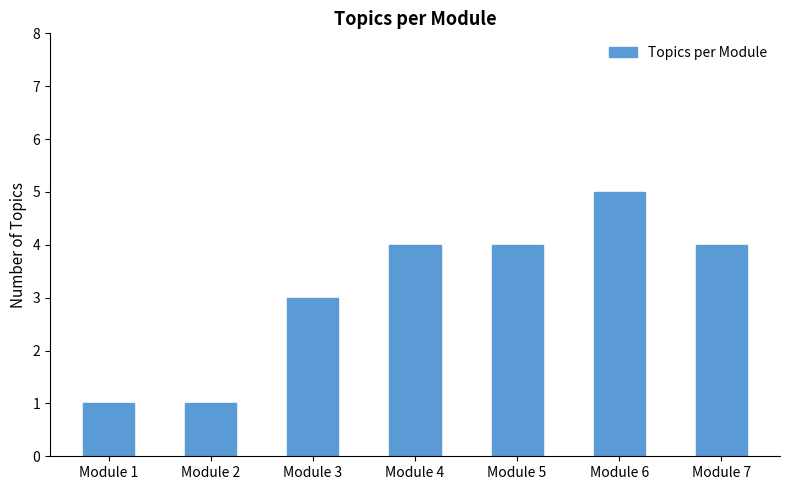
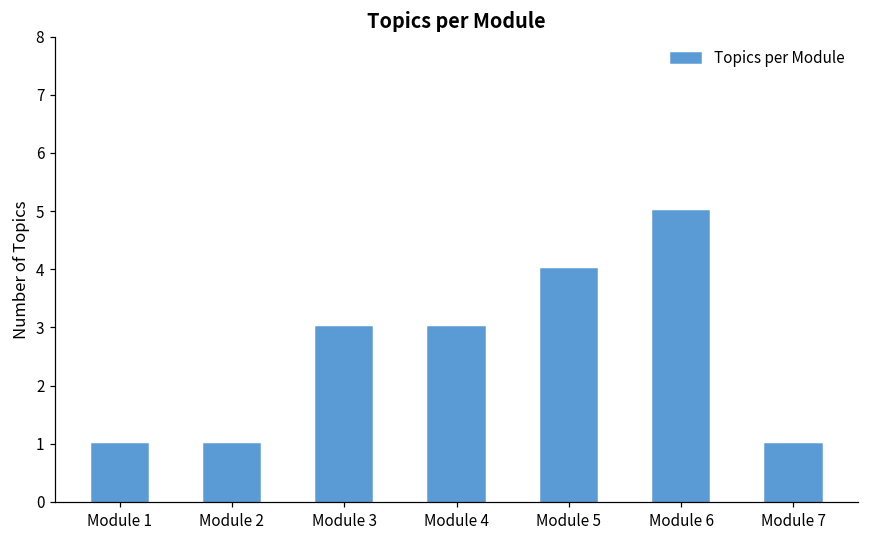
Module 4: 4 -> 3
Module 7: 4 -> 1
